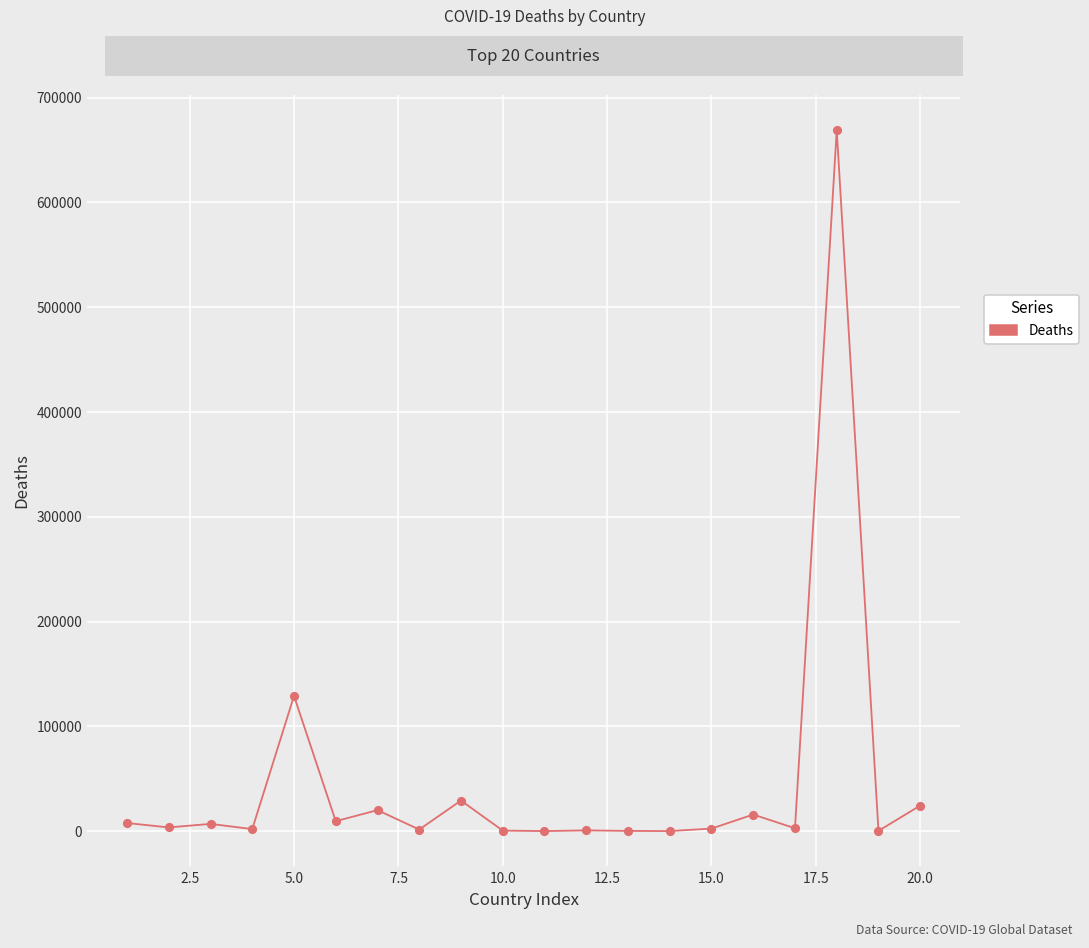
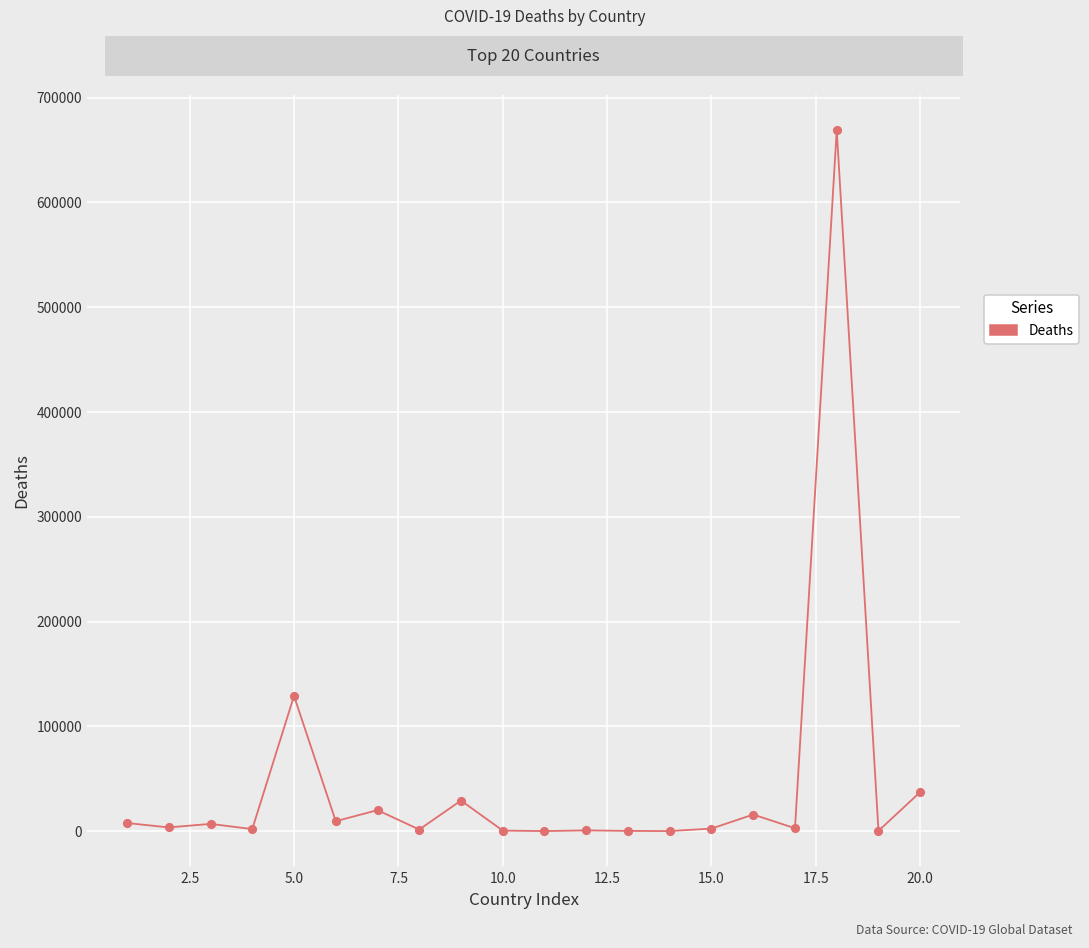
20.0: 20000 -> 40000
